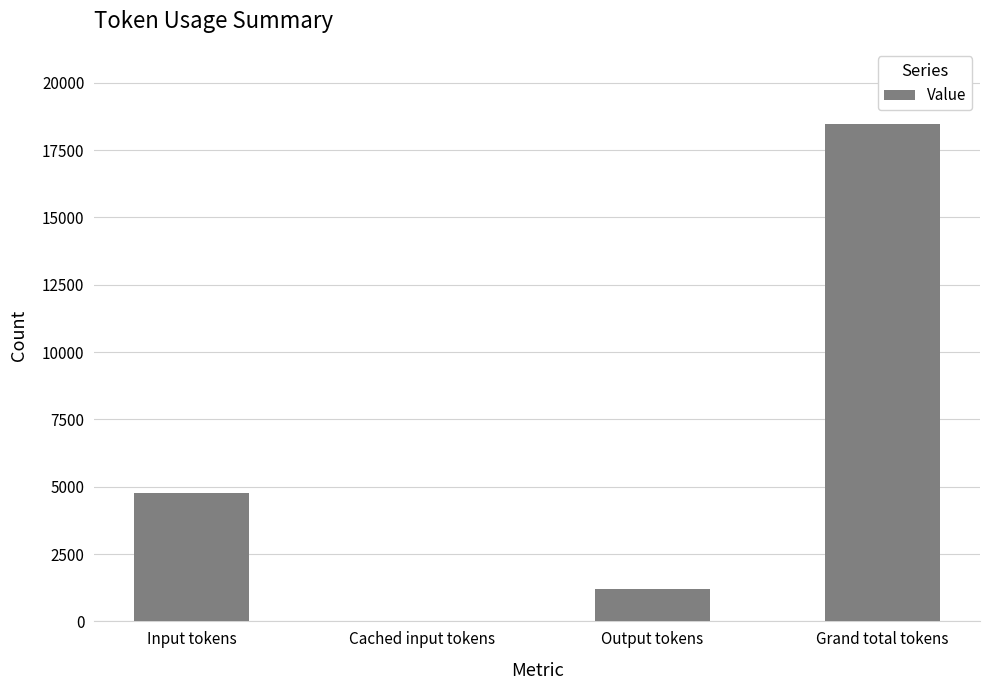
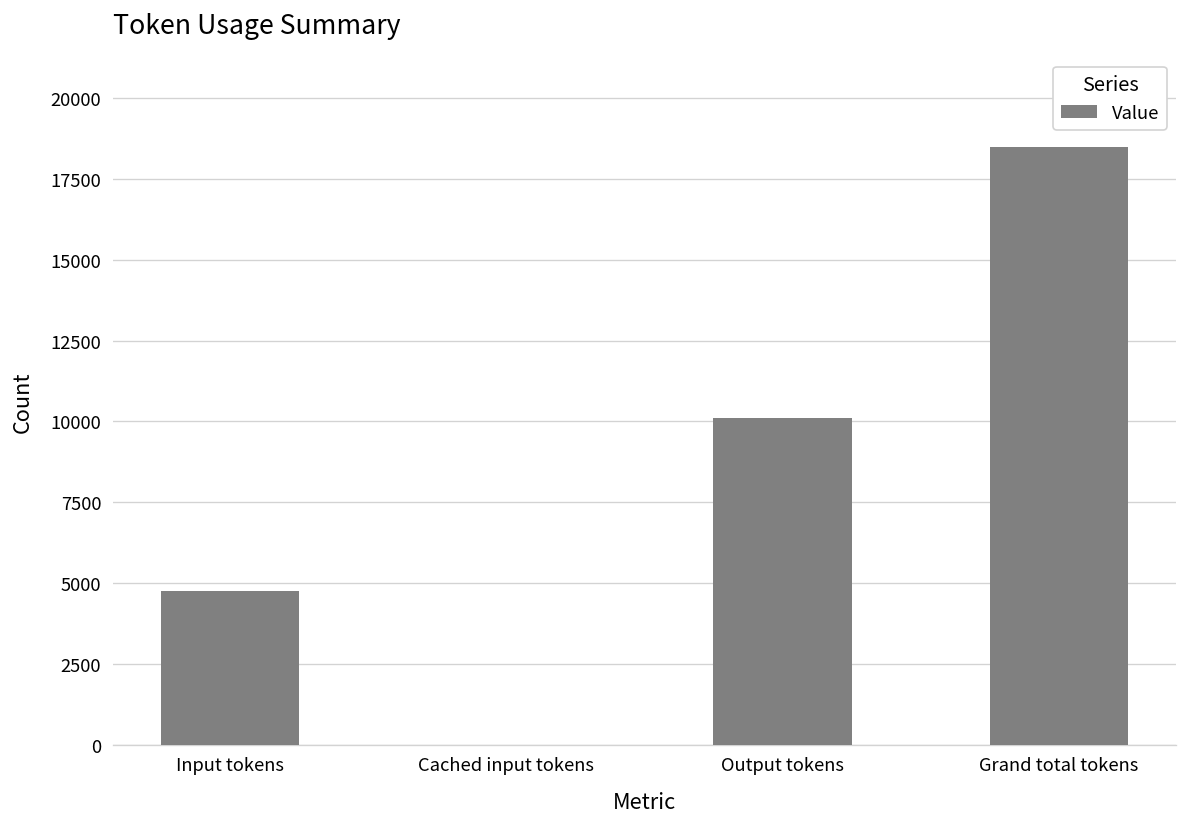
Output tokens: 1200 -> 10100
